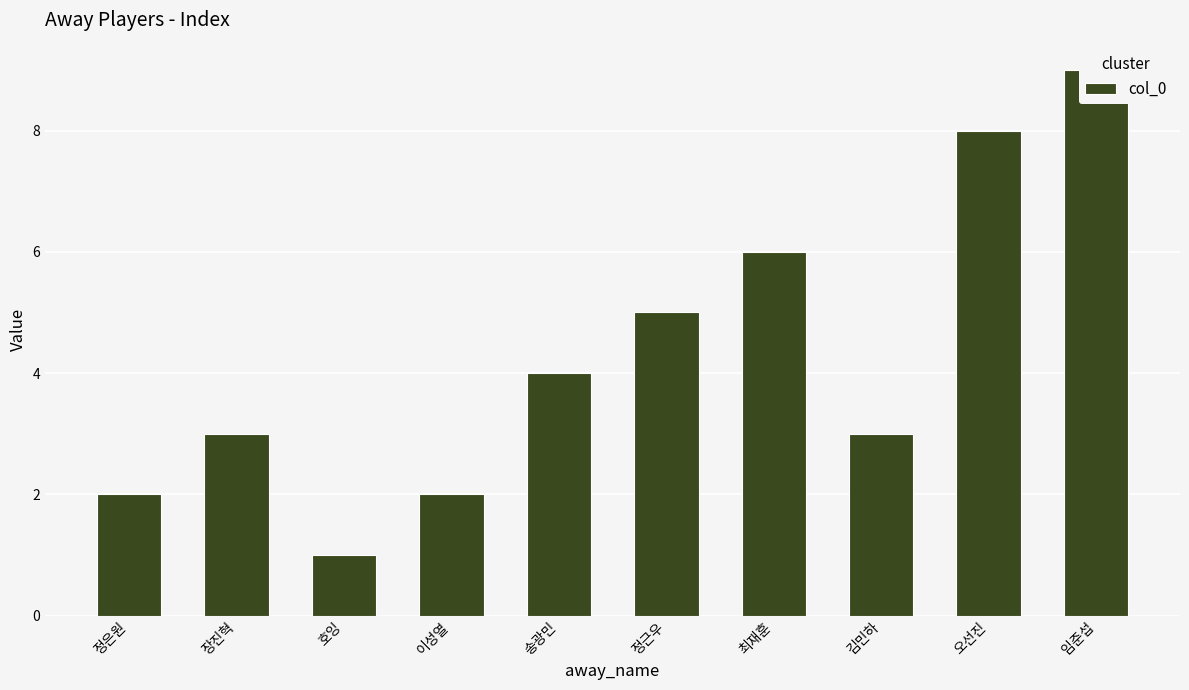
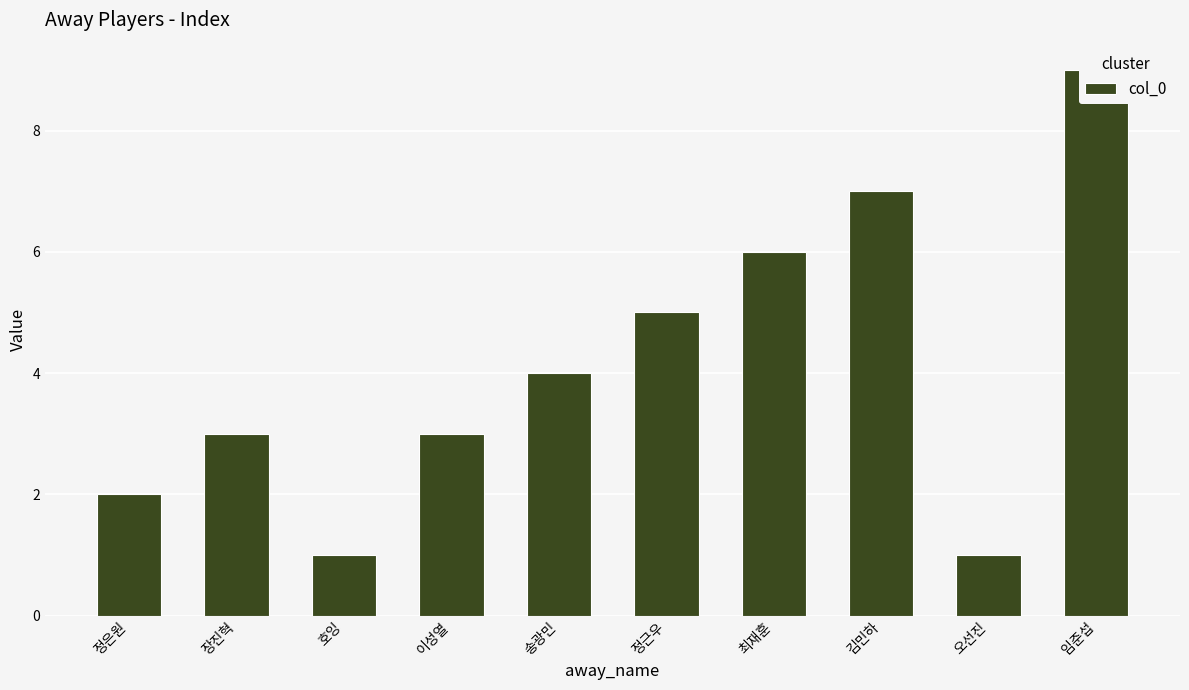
이성열: 2 -> 3
김민하: 3 -> 7
오선진: 8 -> 1
